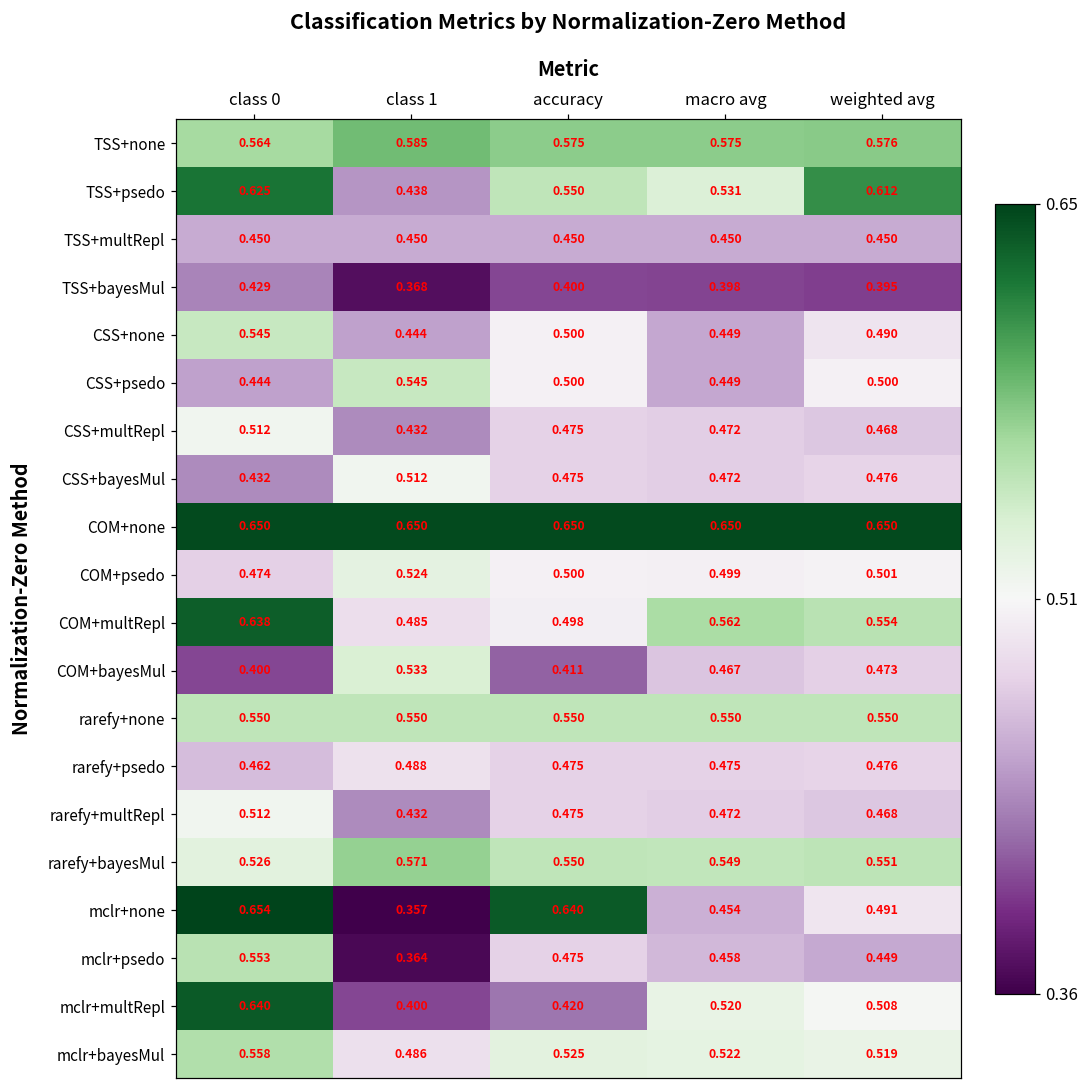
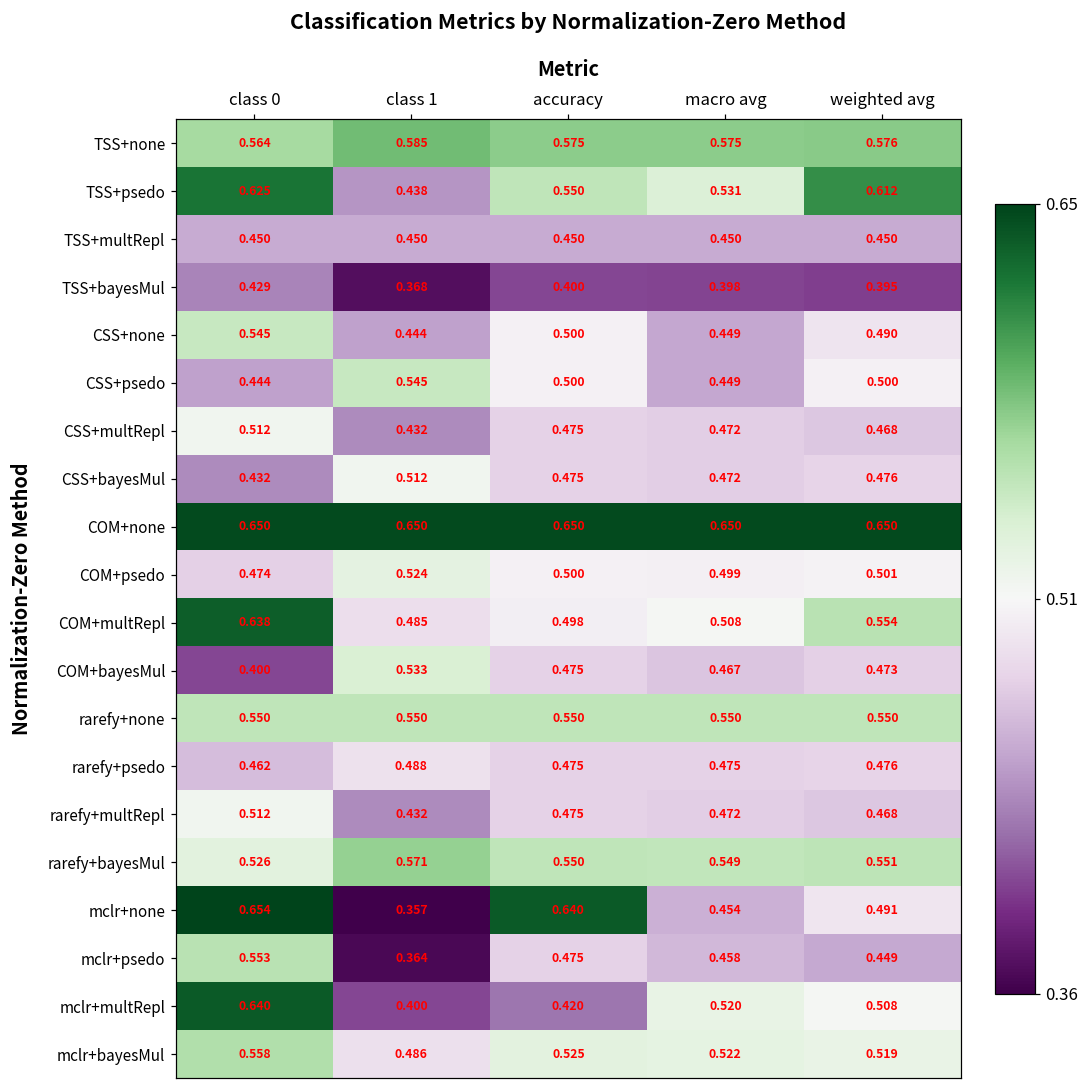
COM+multRepl, macro avg: 0.562 -> 0.508
COM+bayesMul, accuracy: 0.411 -> 0.475
